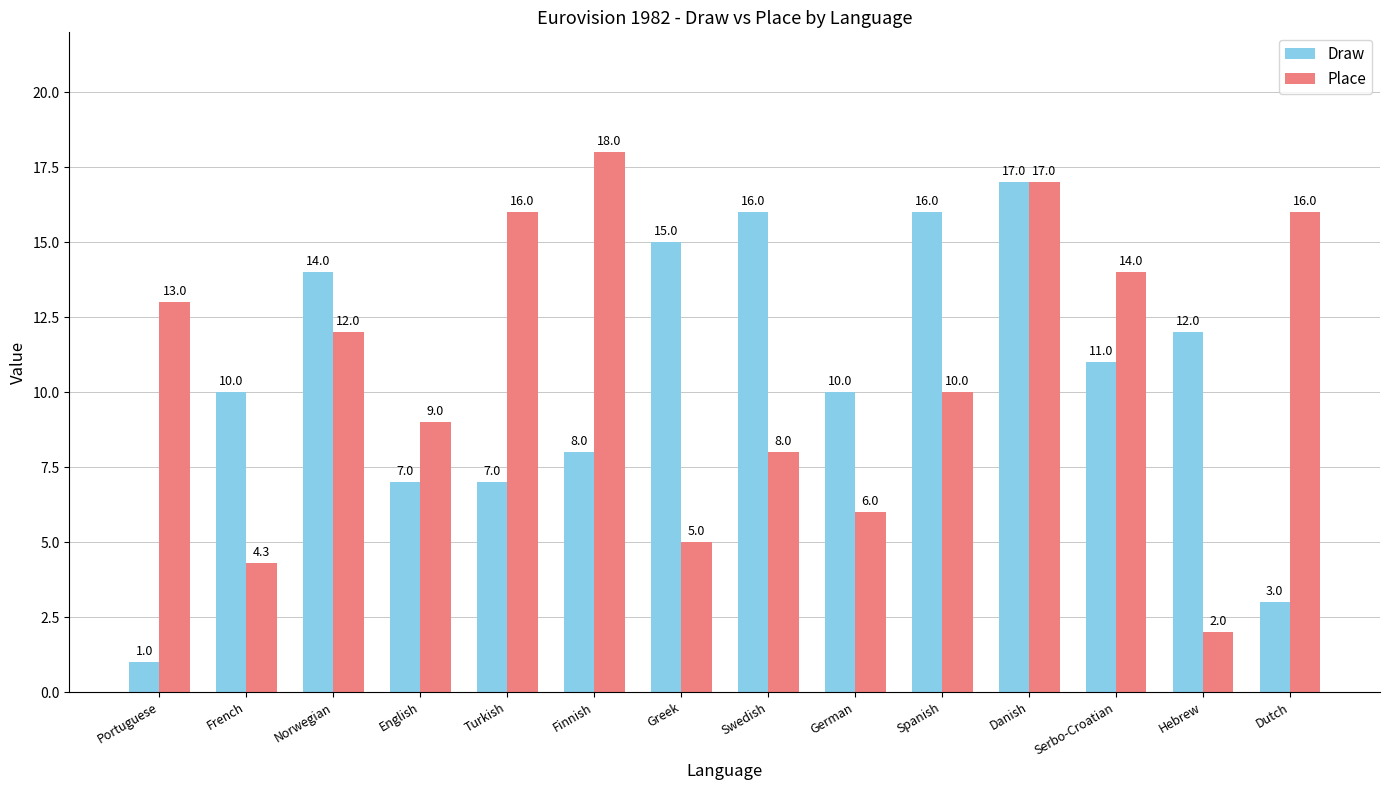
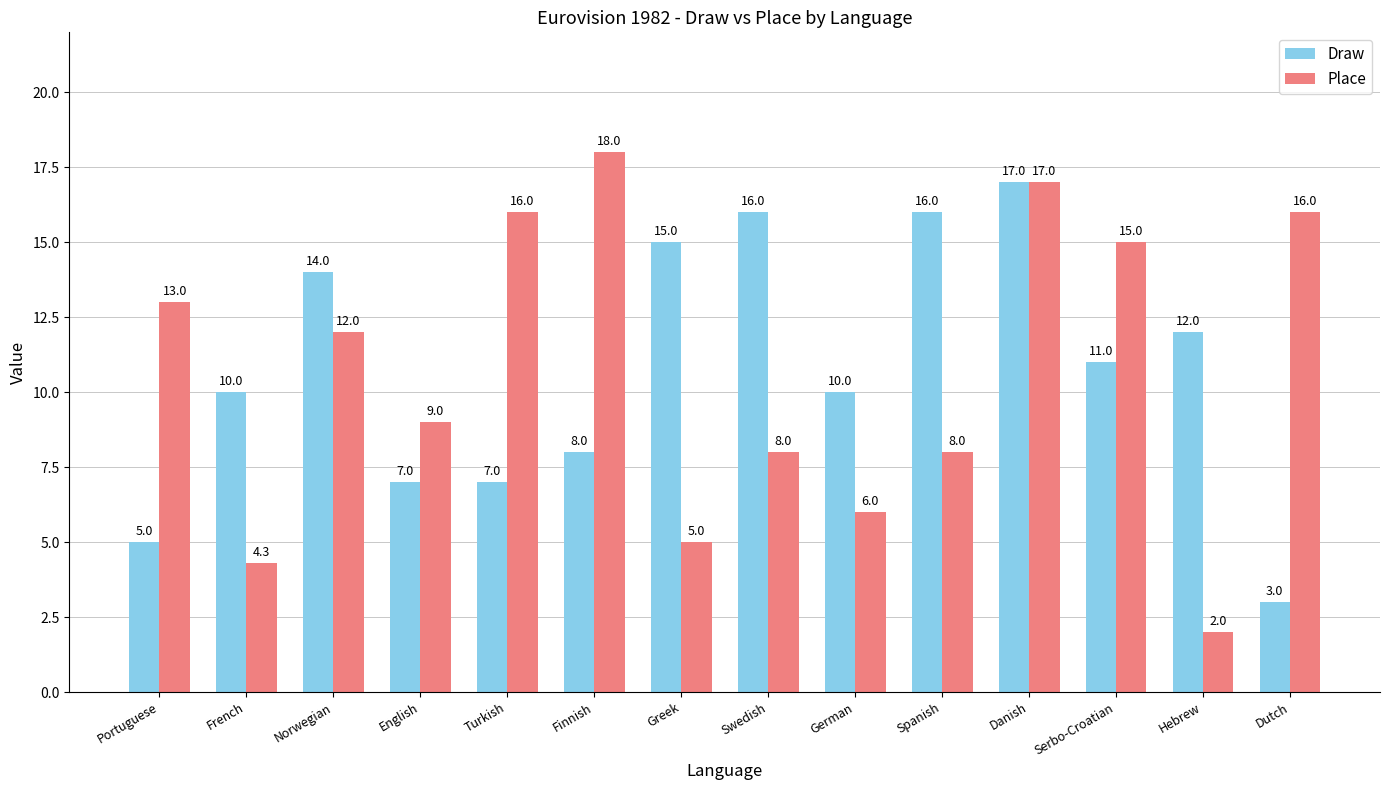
Draw, Portuguese: 1.0 -> 5.0
Place, Spanish: 10.0 -> 8.0
Place, Serbo-Croatian: 14.0 -> 15.0
